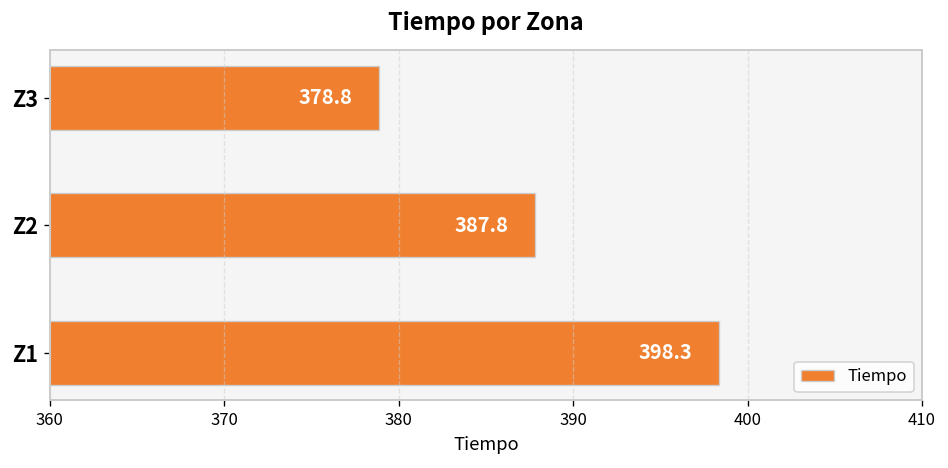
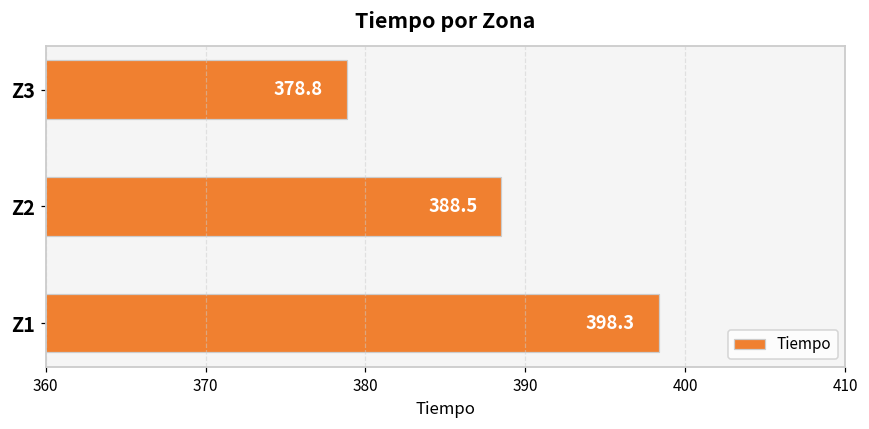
Z2: 387.8 -> 388.5
